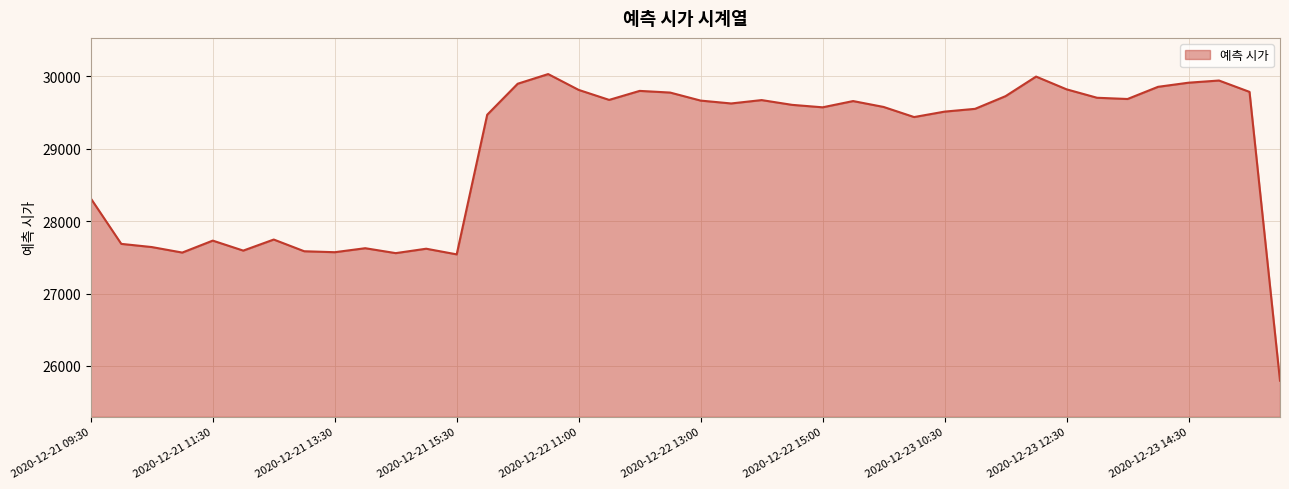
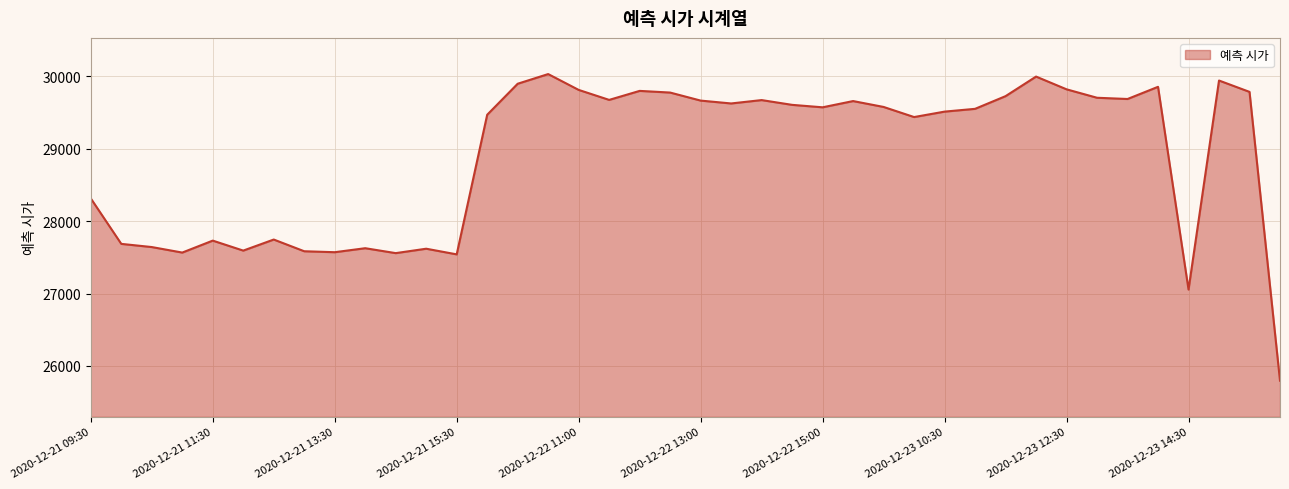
2020-12-23 14:30: 29900 -> 27100
